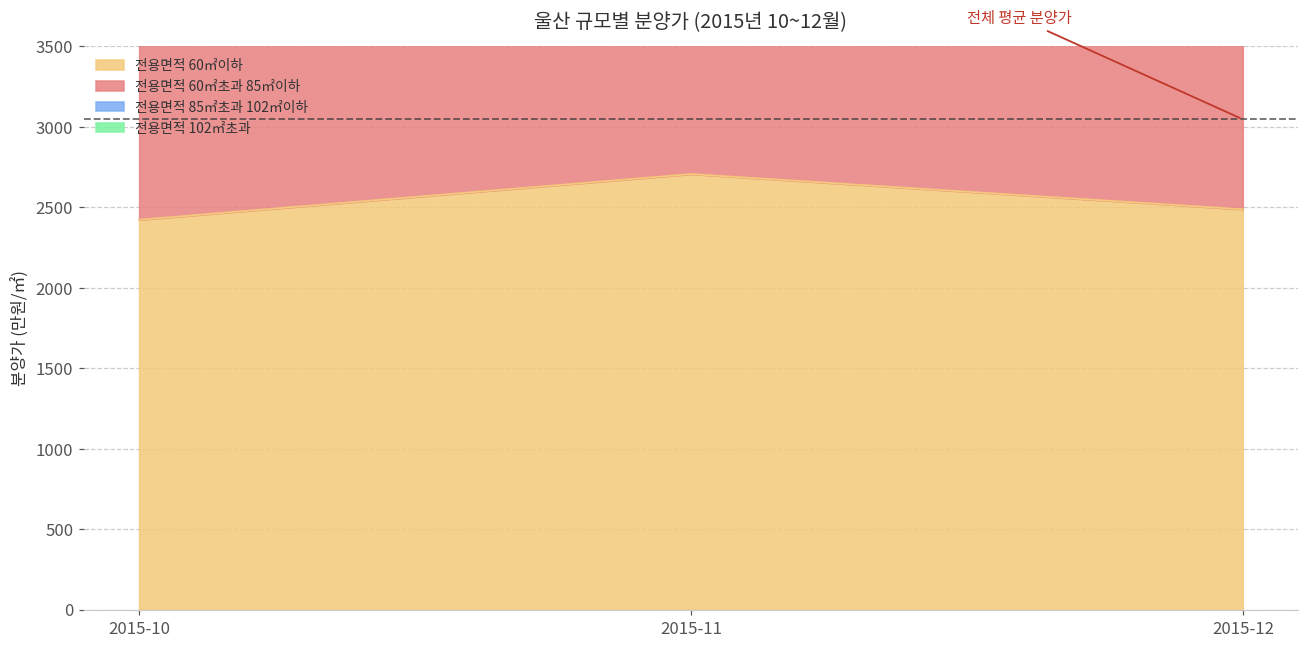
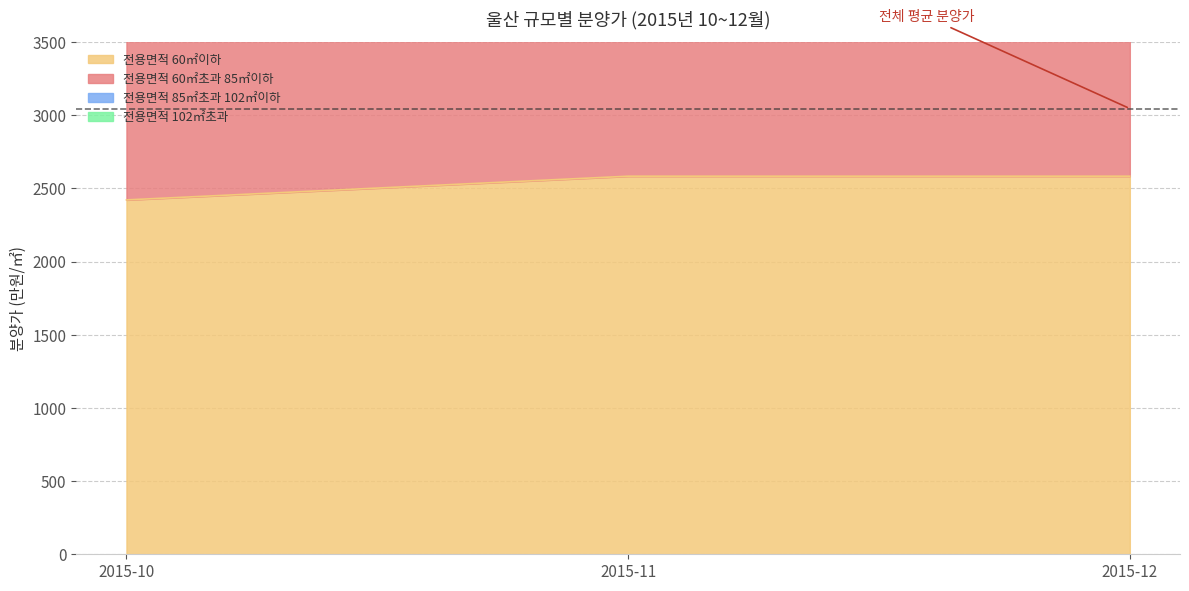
전용면적 60㎡이하, 2015-11: 2710 -> 2580
전용면적 60㎡이하, 2015-12: 2490 -> 2580
